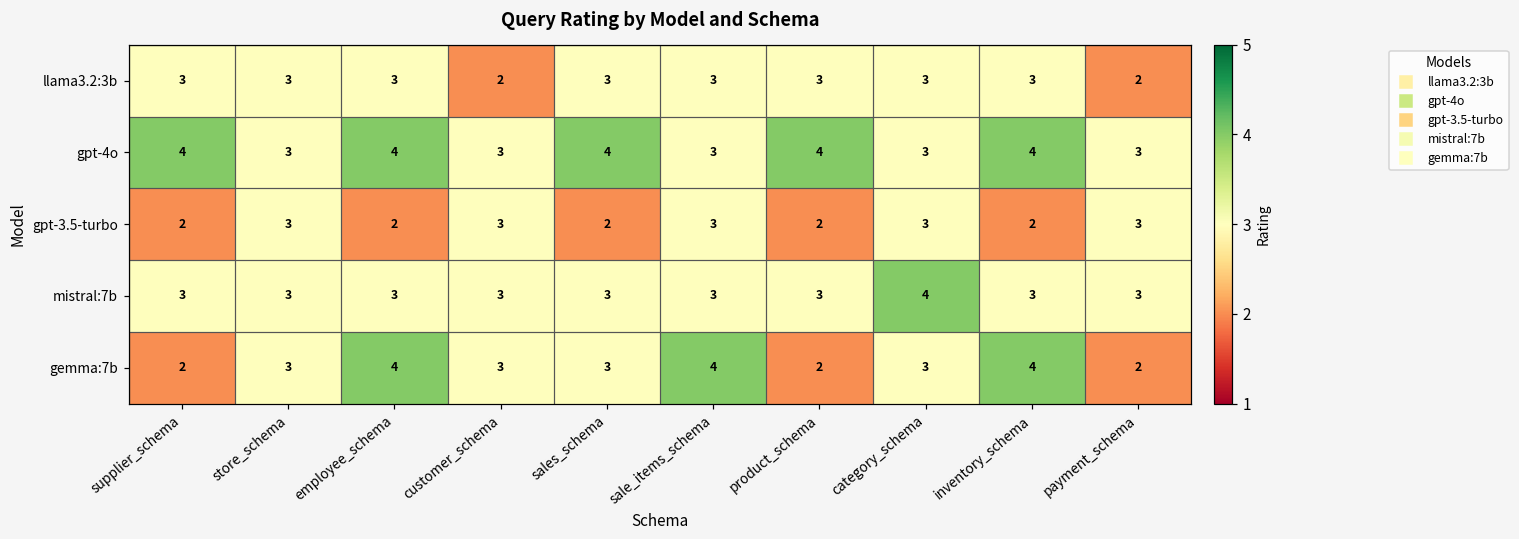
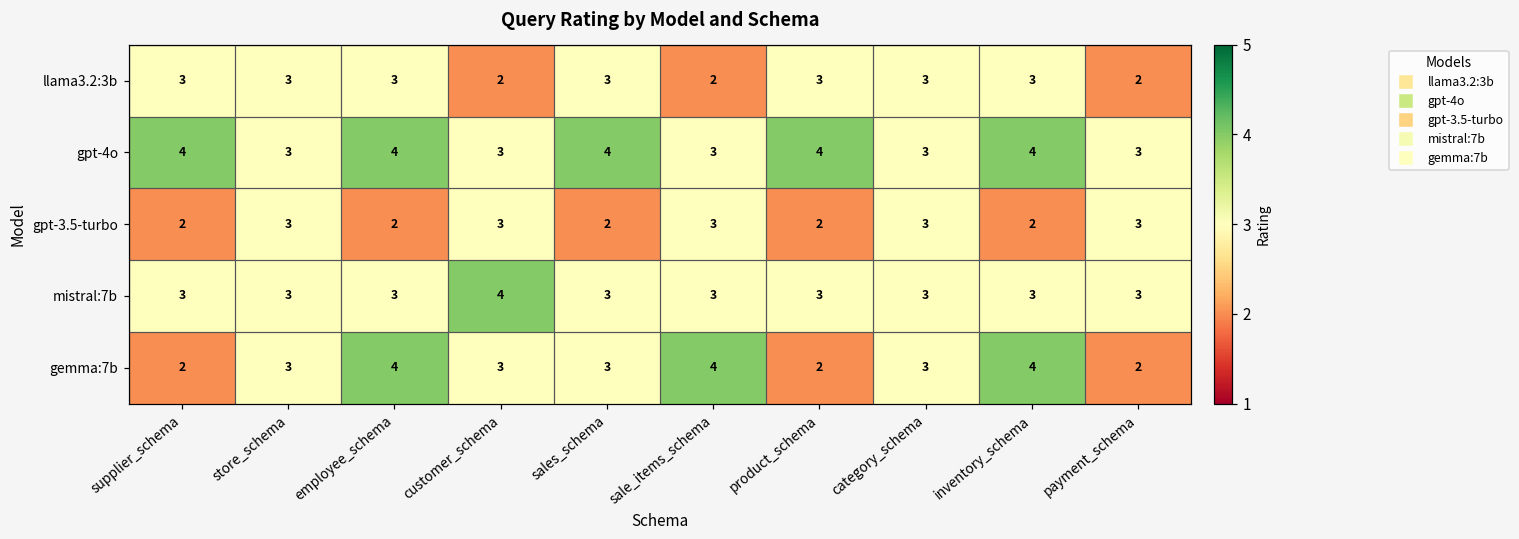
llama3.2:3b, sale_items_schema: 3 -> 2
mistral:7b, customer_schema: 3 -> 4
mistral:7b, category_schema: 4 -> 3
